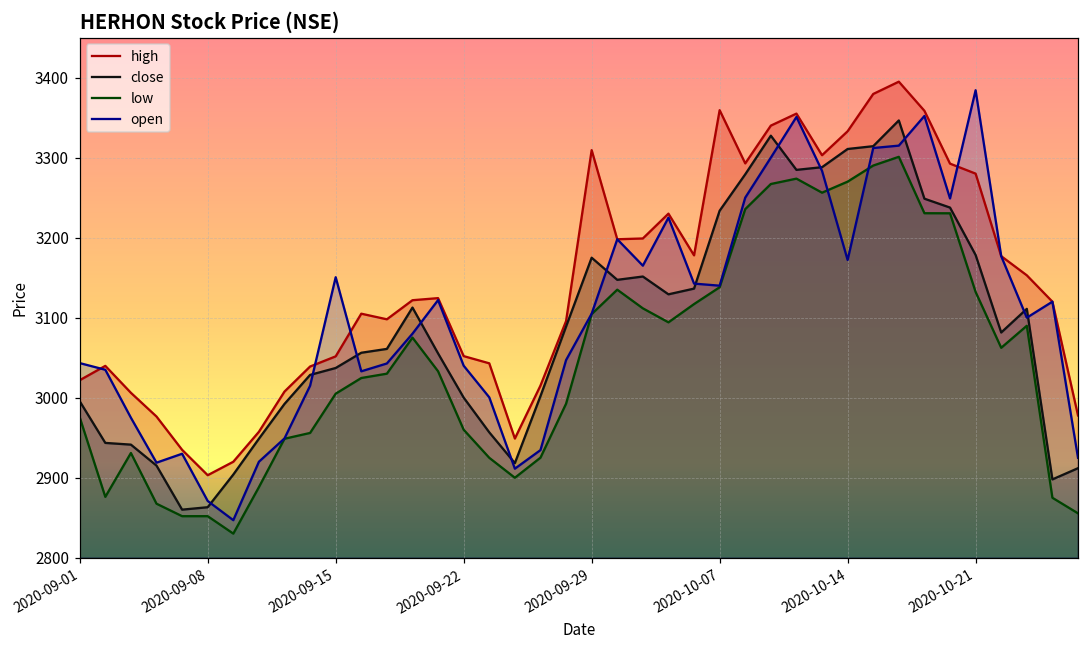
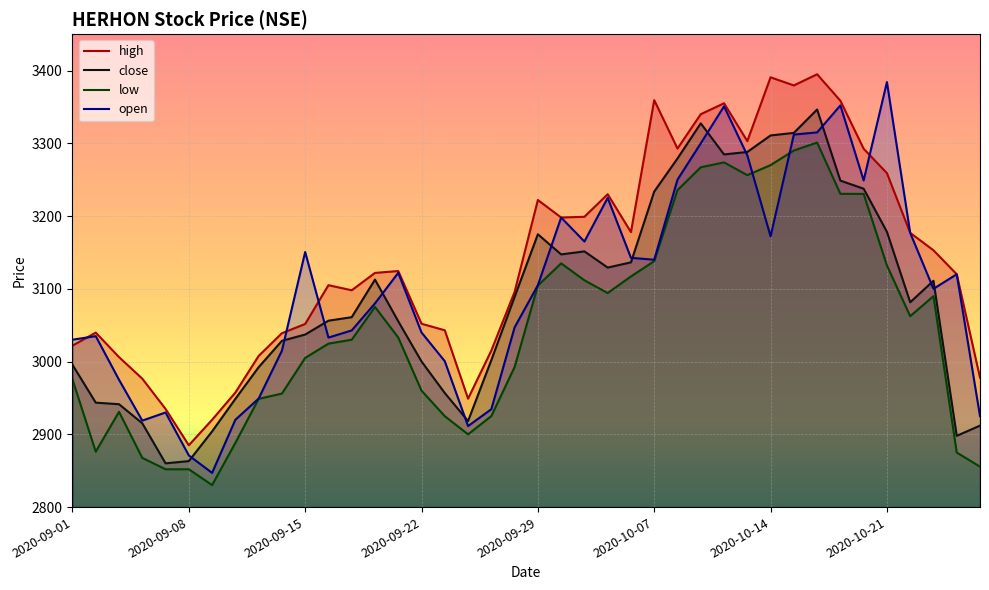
open, 2020-09-01: 3040 -> 3030
high, 2020-09-08: 2900 -> 2890
high, 2020-09-29: 3310 -> 3220
high, 2020-10-14: 3330 -> 3390
high, 2020-10-21: 3280 -> 3260
